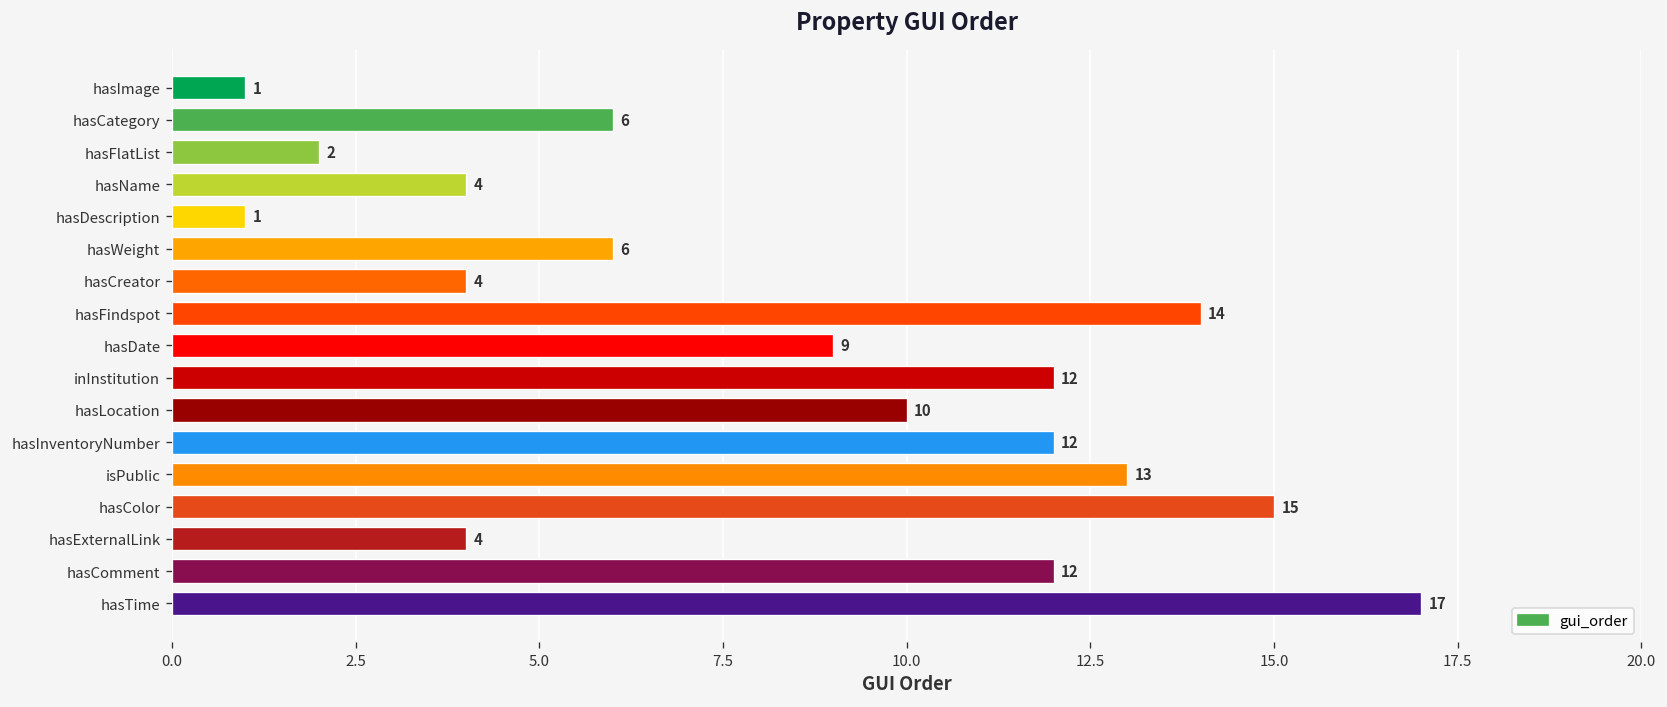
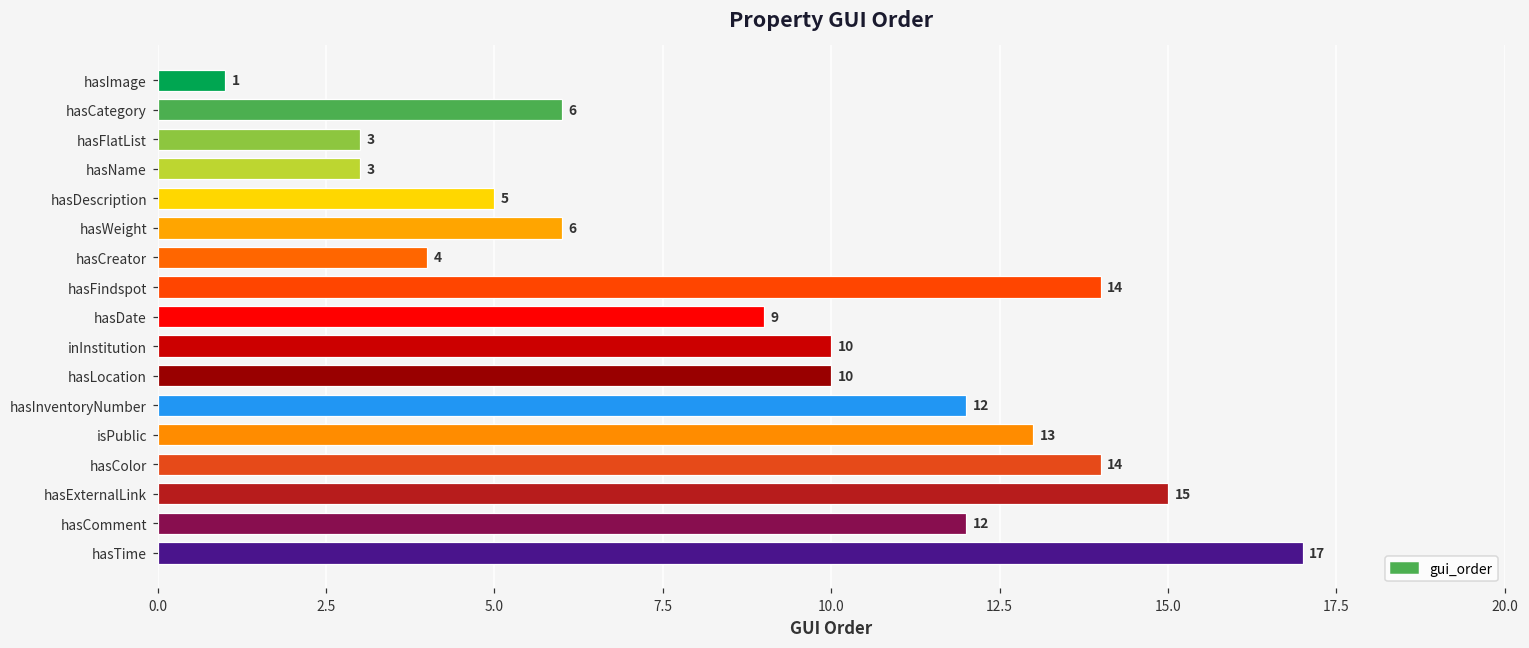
hasFlatList: 2 -> 3
hasName: 4 -> 3
hasDescription: 1 -> 5
inInstitution: 12 -> 10
hasColor: 15 -> 14
hasExternalLink: 4 -> 15
